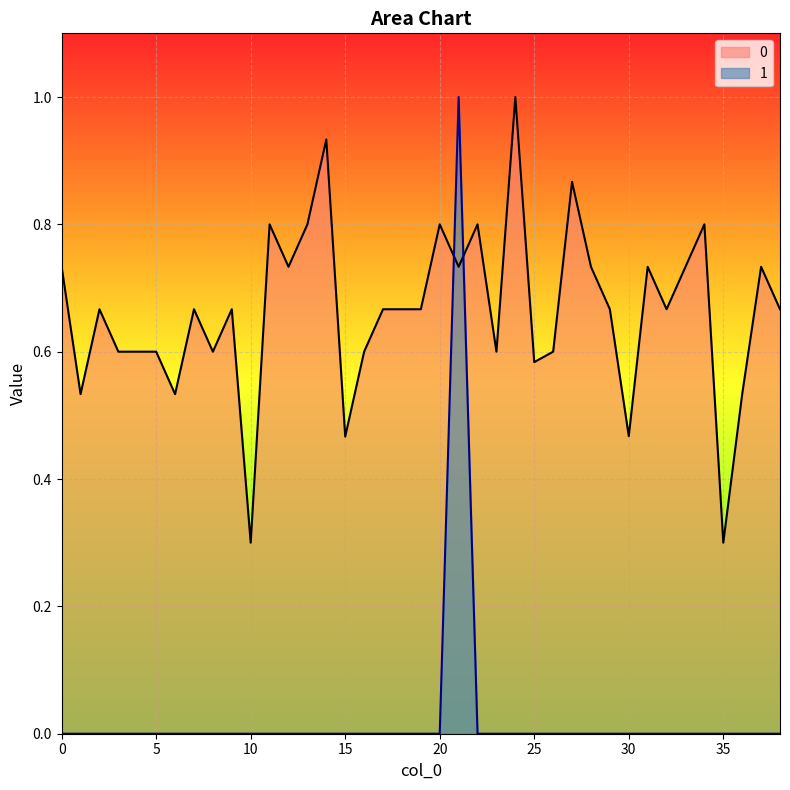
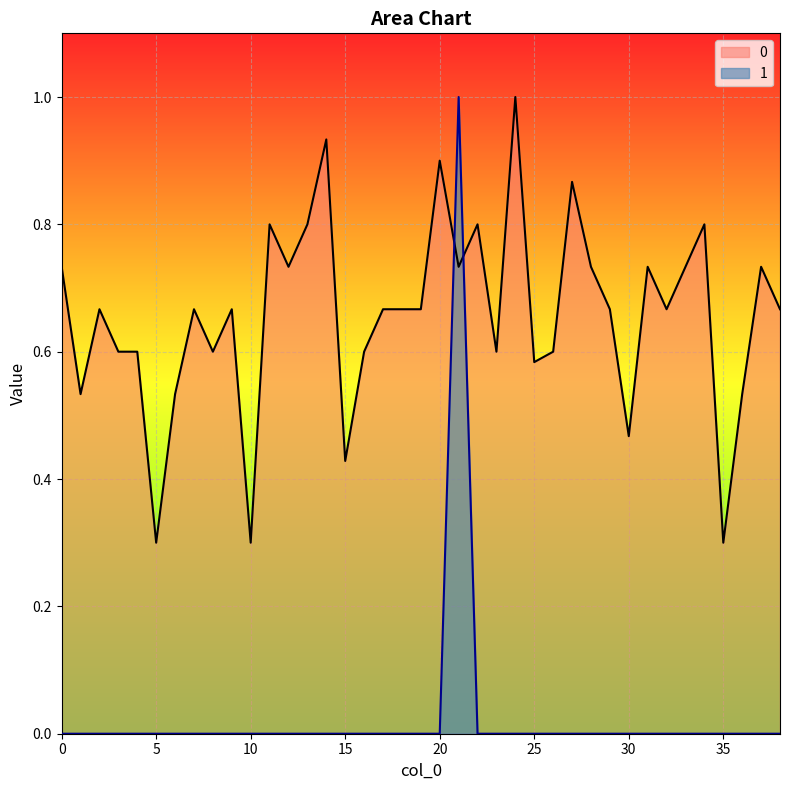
0, 5: 0.6 -> 0.3
0, 15: 0.47 -> 0.43
0, 20: 0.8 -> 0.9
